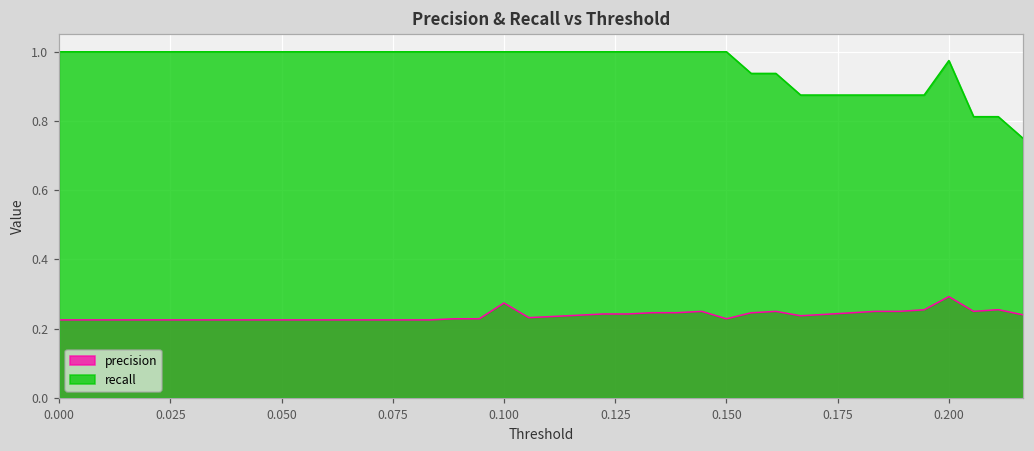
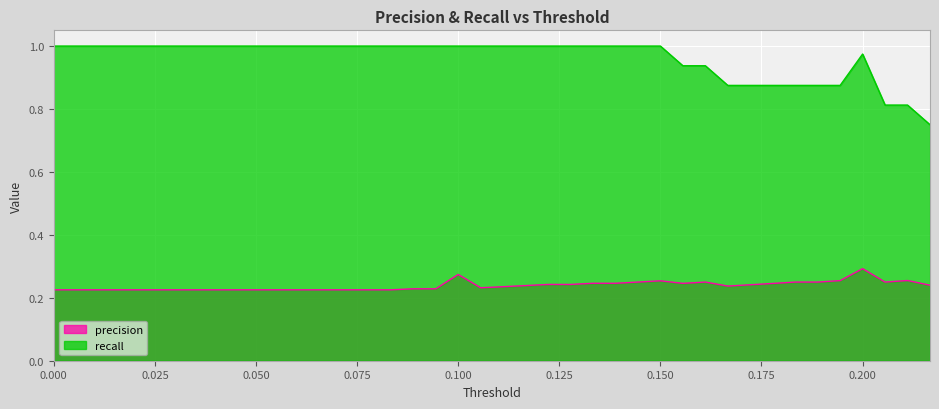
precision, 0.150: 0.23 -> 0.25
